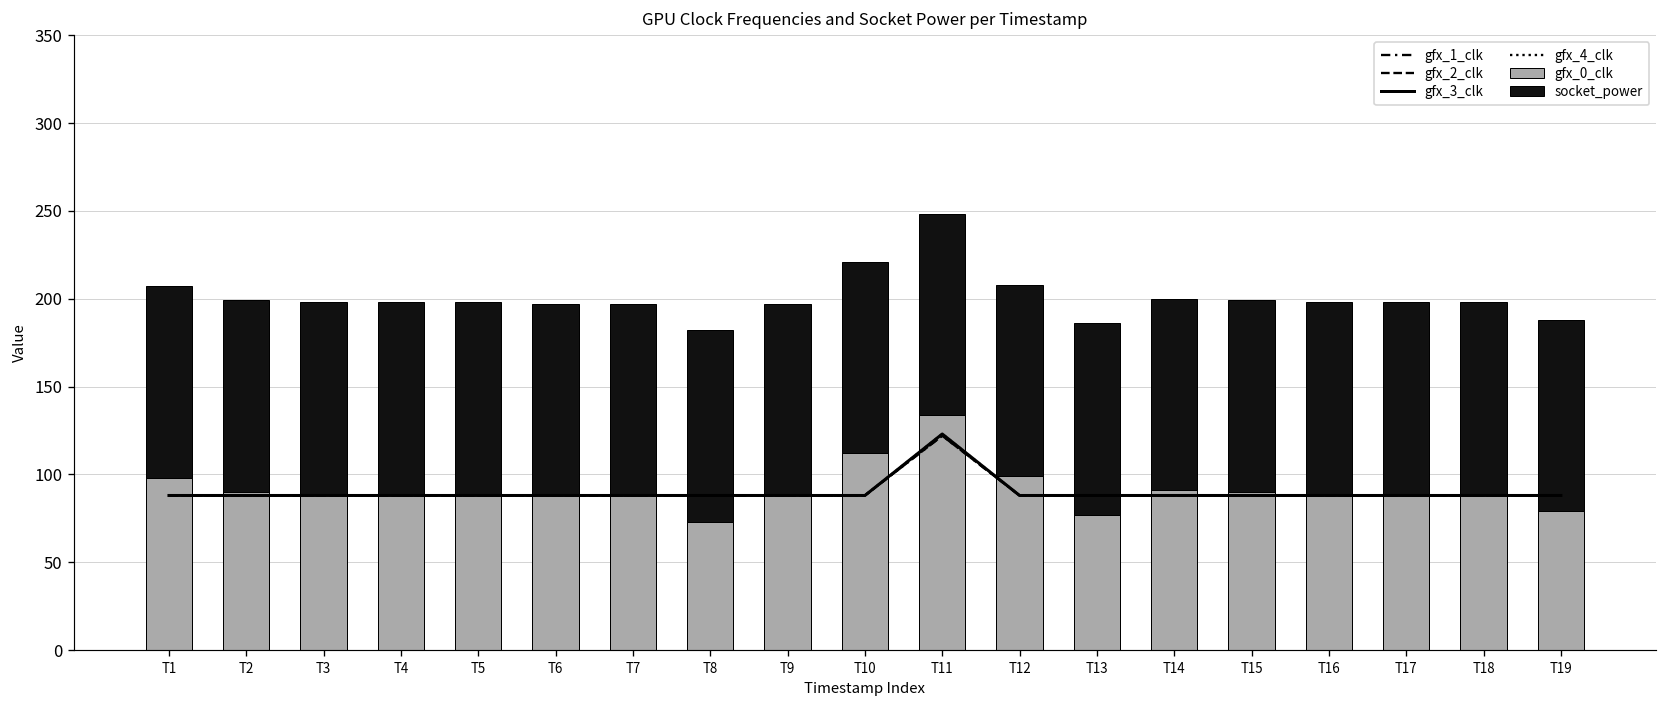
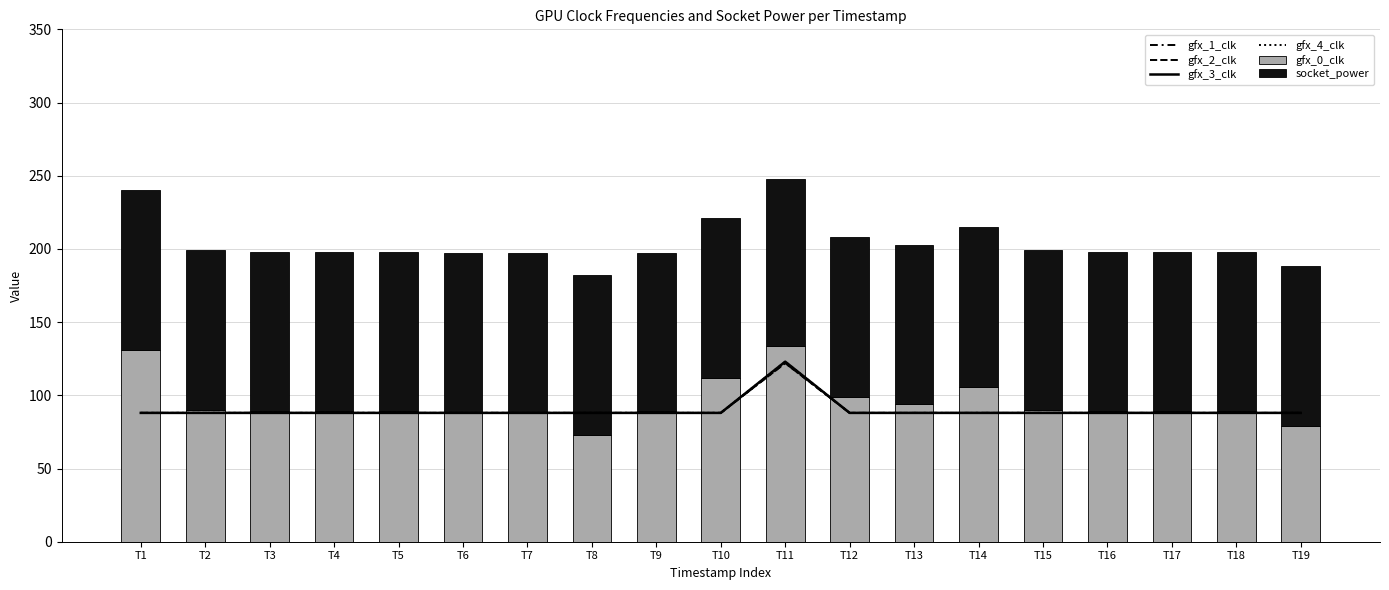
gfx_0_clk, T1: 98 -> 131
gfx_0_clk, T13: 77 -> 94
gfx_0_clk, T14: 91 -> 106
